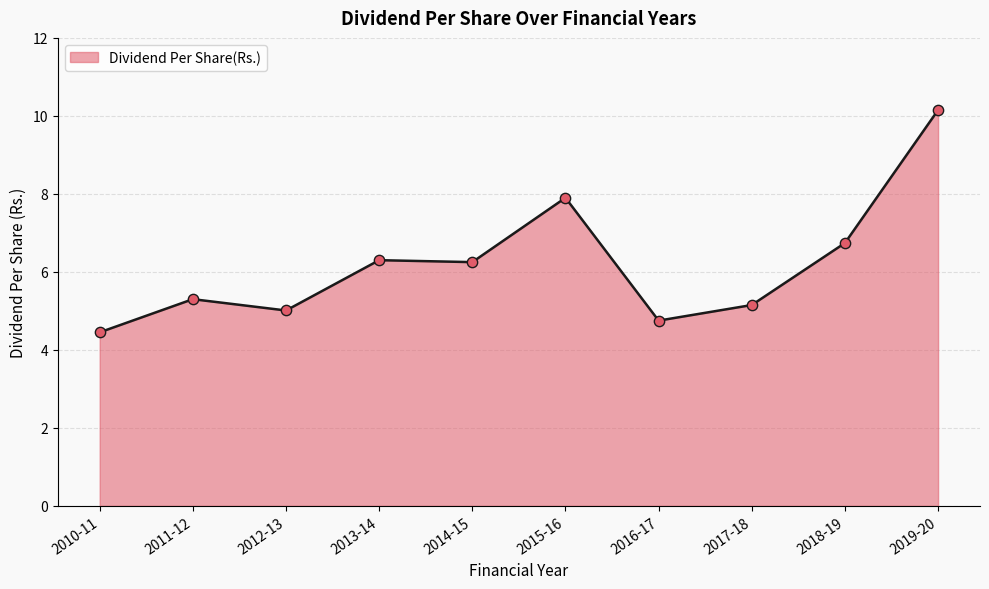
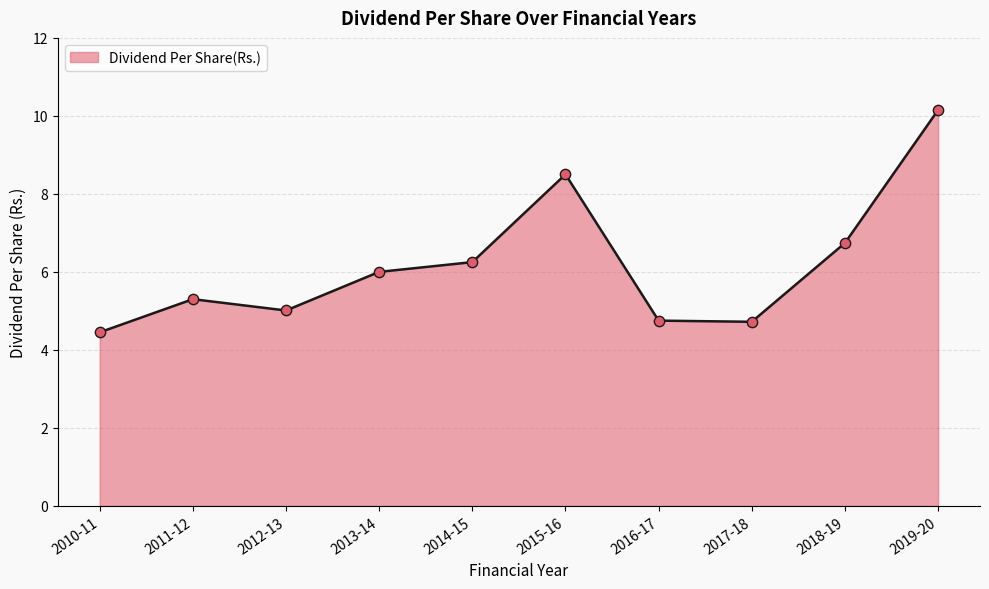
2013-14: 6.3 -> 6.0
2015-16: 7.9 -> 8.5
2017-18: 5.2 -> 4.7
